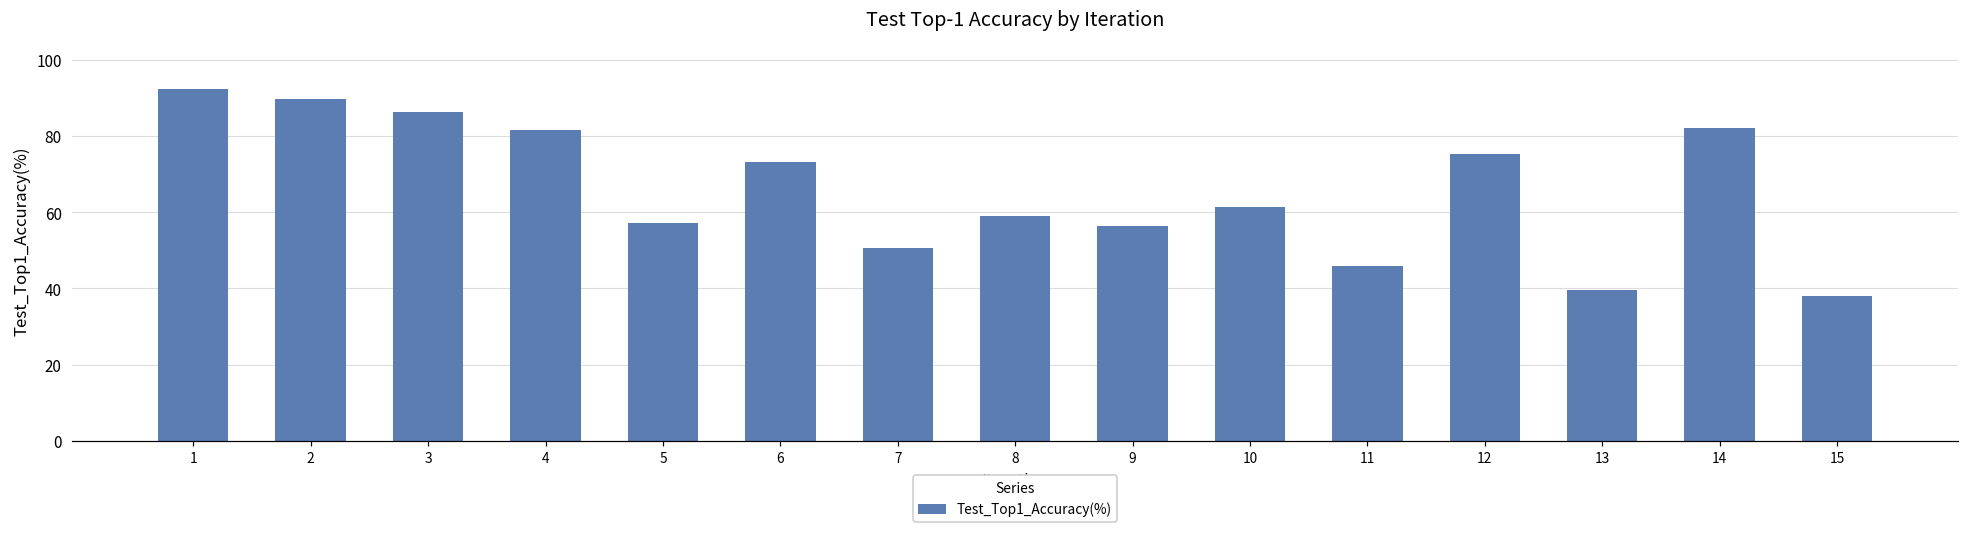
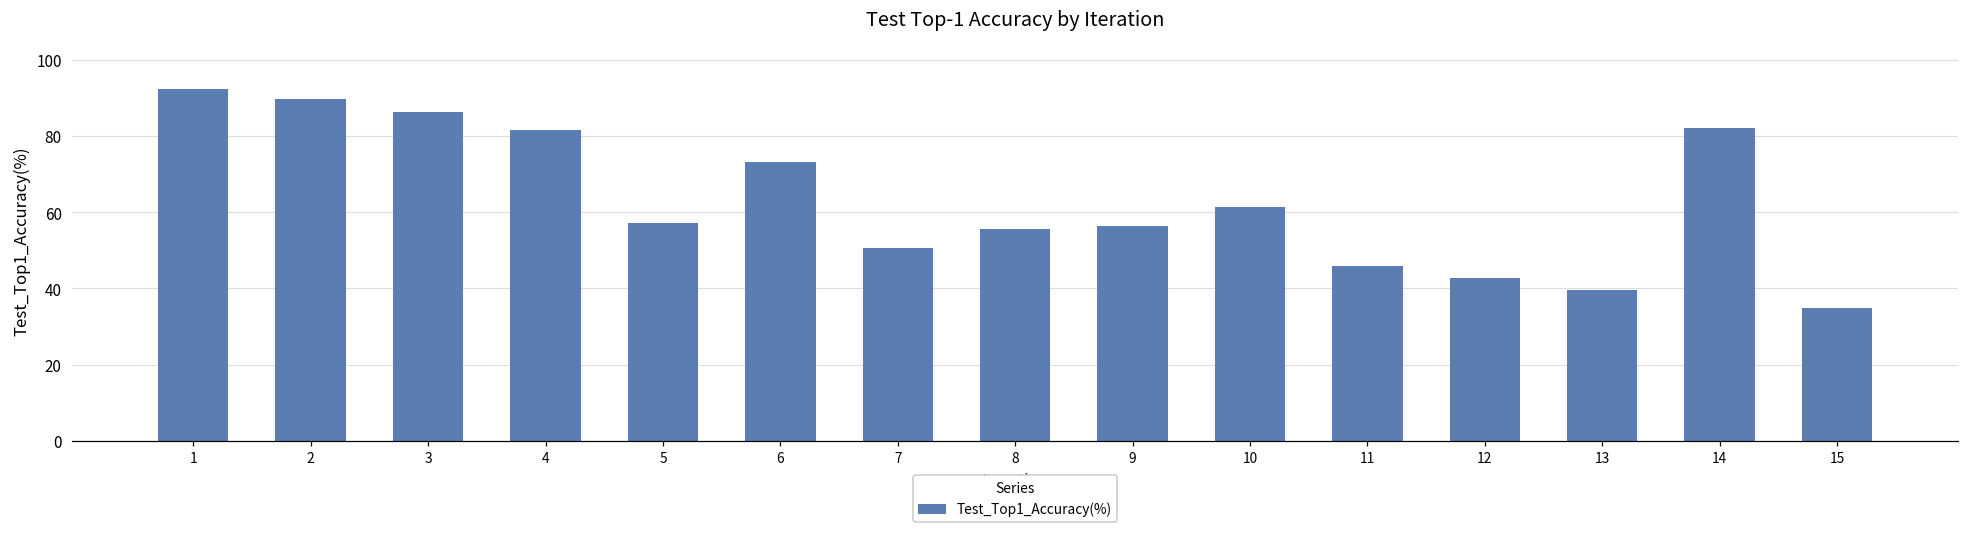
8: 59 -> 56
12: 75 -> 43
15: 38 -> 35
